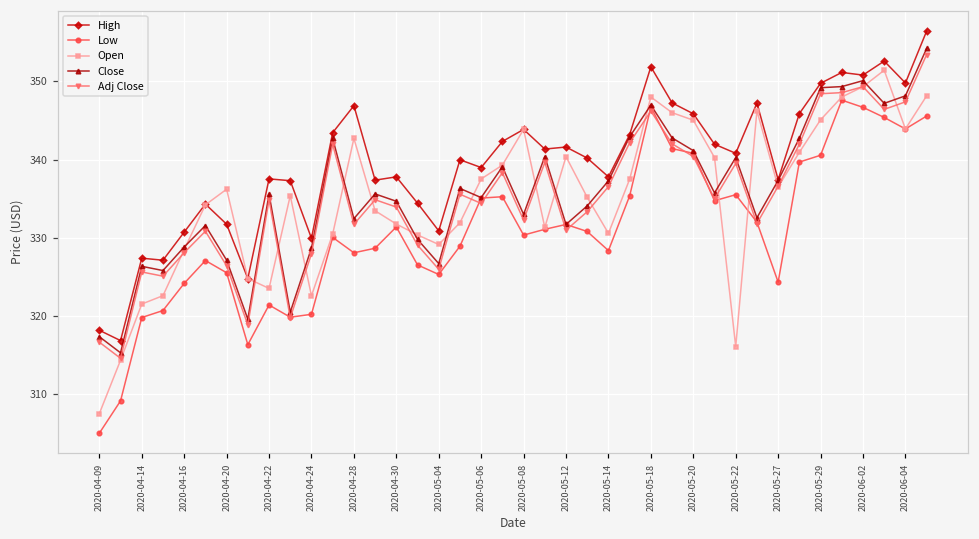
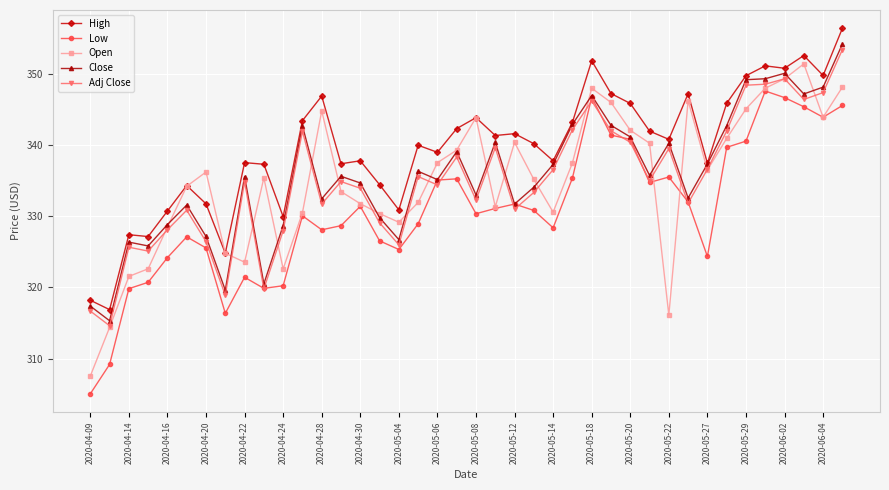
Open, 2020-04-28: 343 -> 345
Open, 2020-05-20: 345 -> 342
